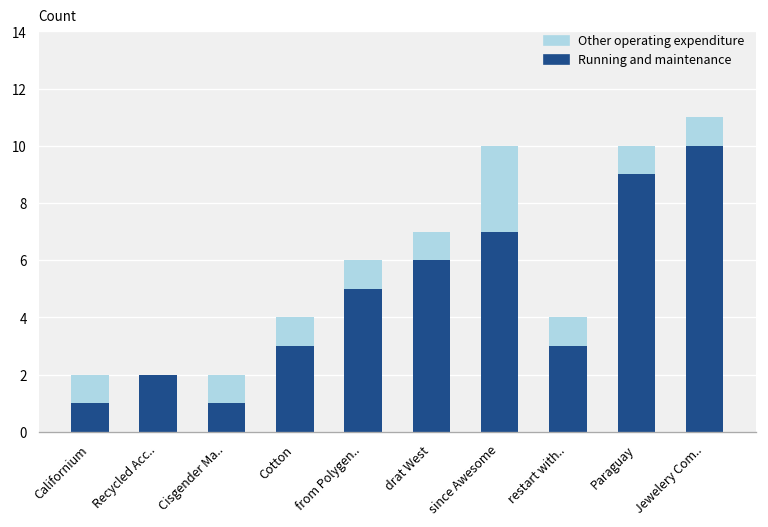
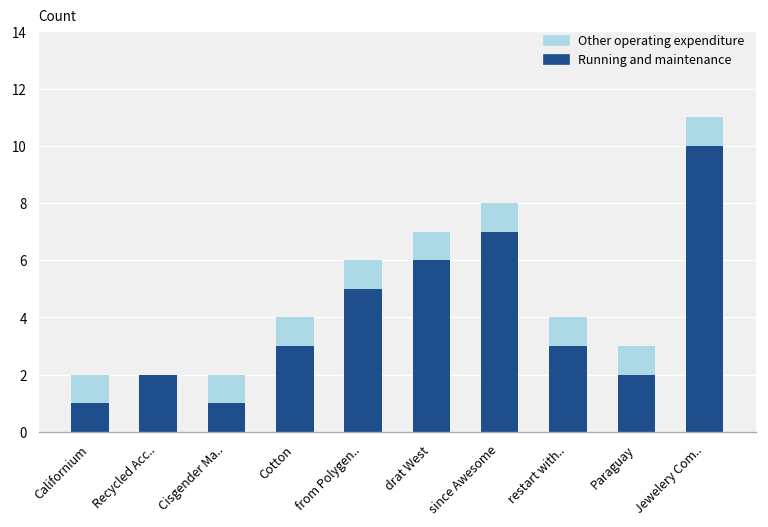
Other operating expenditure, since Awesome: 3 -> 1
Running and maintenance, Paraguay: 9 -> 2
